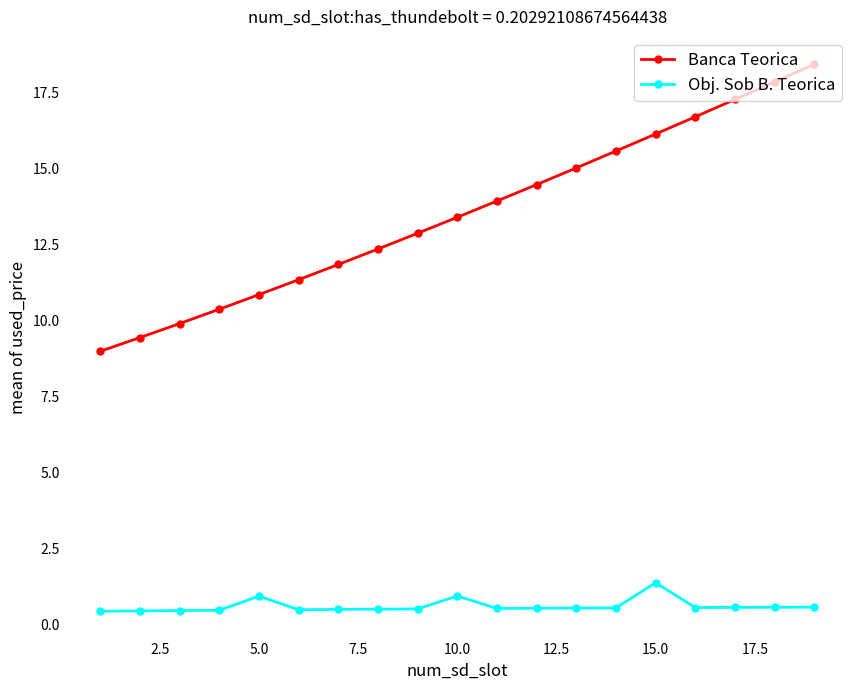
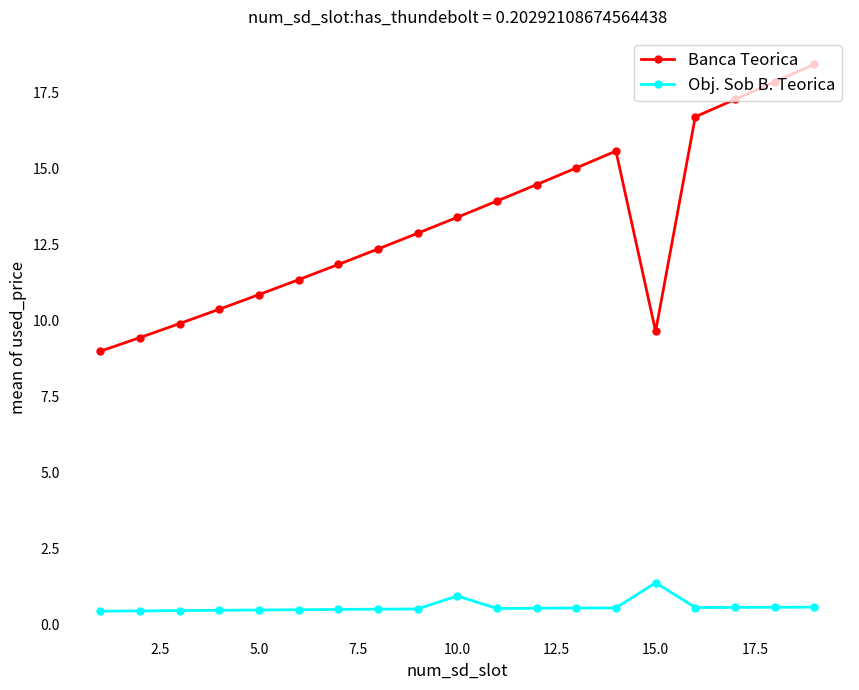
Obj. Sob B. Teorica, 5.0: 0.9 -> 0.5
Banca Teorica, 15.0: 16.1 -> 9.7
